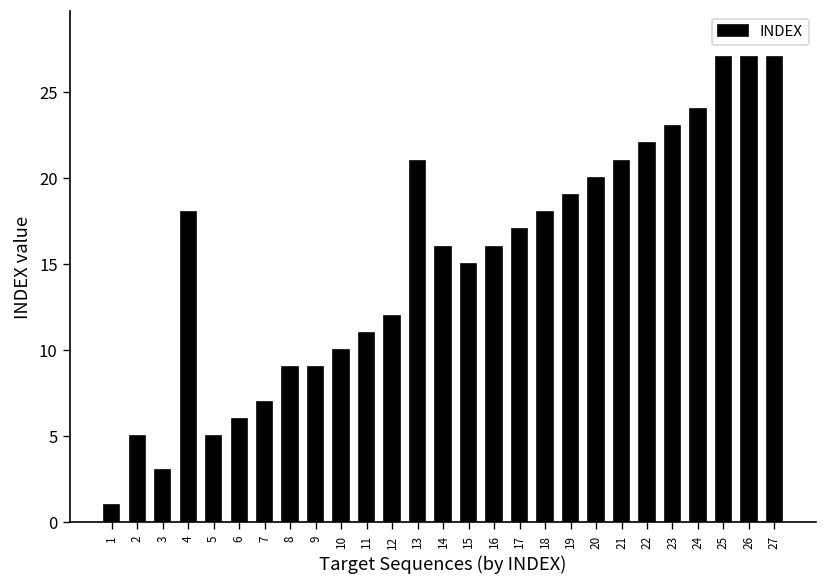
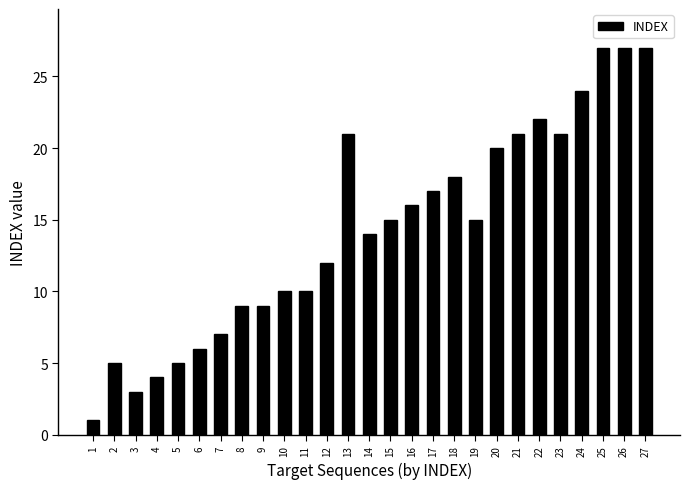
4: 18 -> 4
11: 11 -> 10
14: 16 -> 14
19: 19 -> 15
23: 23 -> 21
